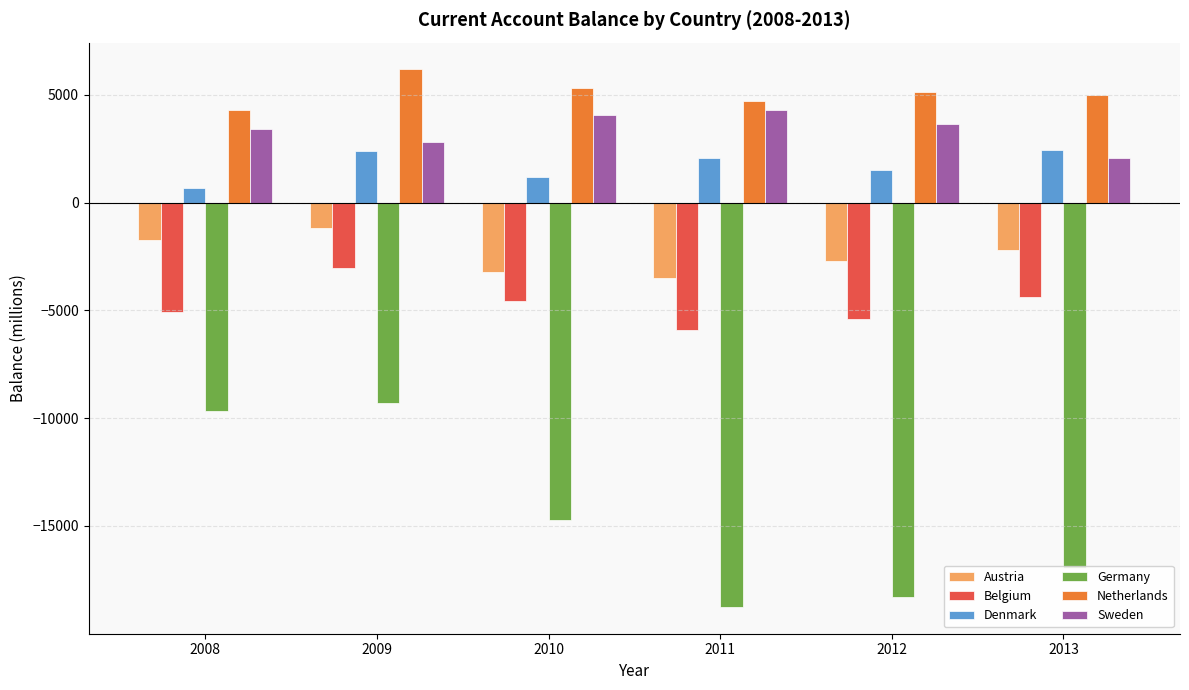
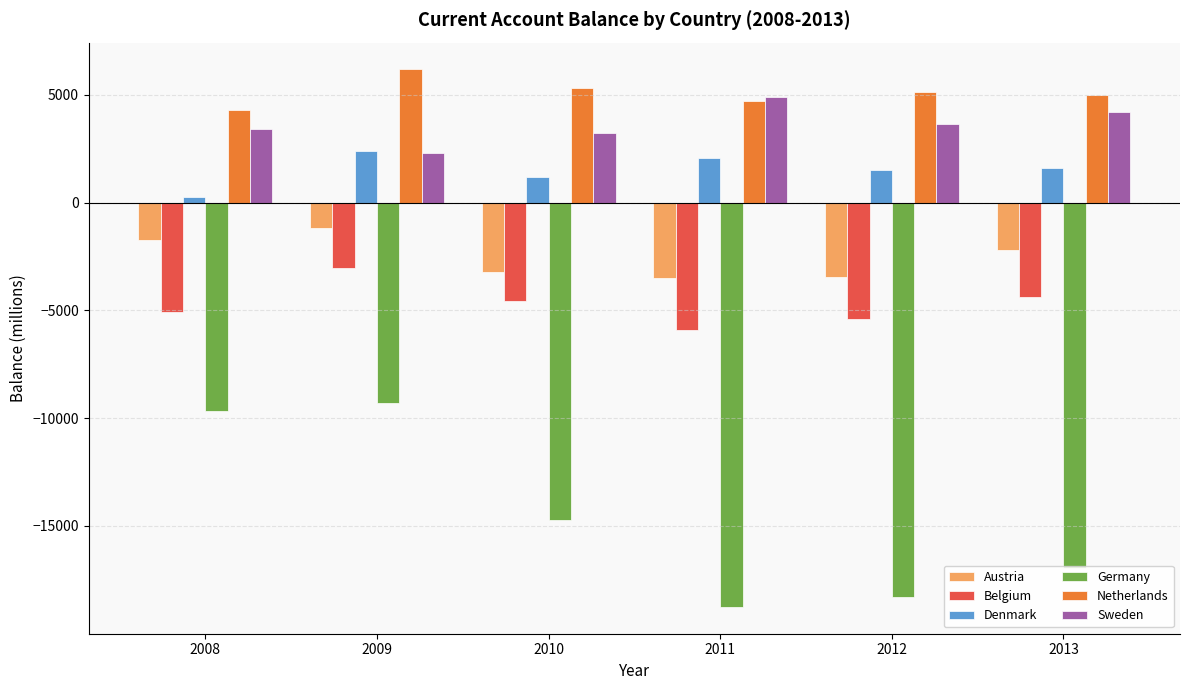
Denmark, 2008: 700 -> 300
Sweden, 2009: 2800 -> 2300
Sweden, 2010: 4100 -> 3200
Sweden, 2011: 4300 -> 4900
Austria, 2012: -2700 -> -3400
Denmark, 2013: 2400 -> 1600
Sweden, 2013: 2100 -> 4200
